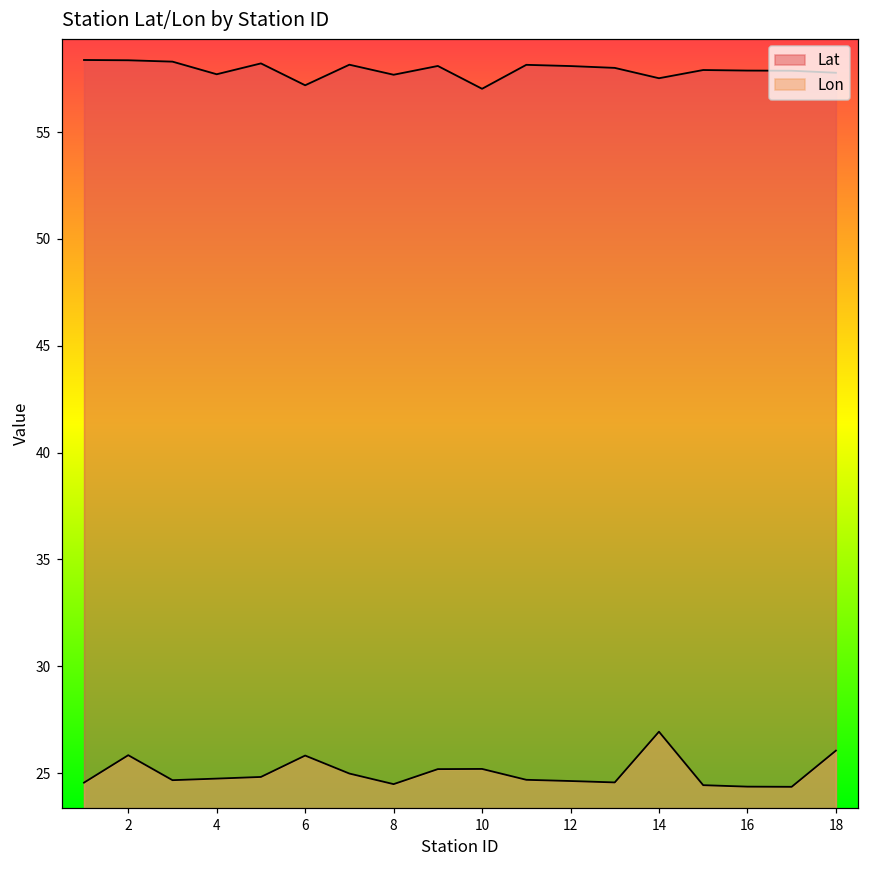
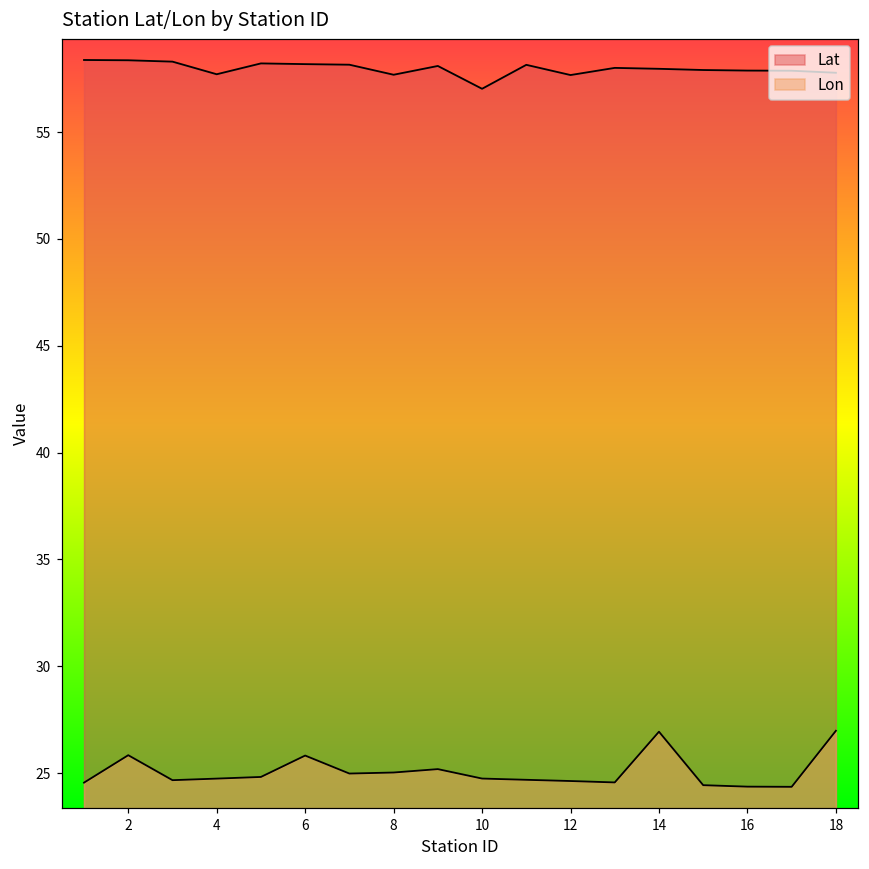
Lat, 6: 57.2 -> 58.2
Lon, 8: 24.5 -> 25.0
Lon, 10: 25.2 -> 24.7
Lat, 12: 58.1 -> 57.7
Lat, 14: 57.5 -> 58.0
Lon, 18: 26.1 -> 27.0
